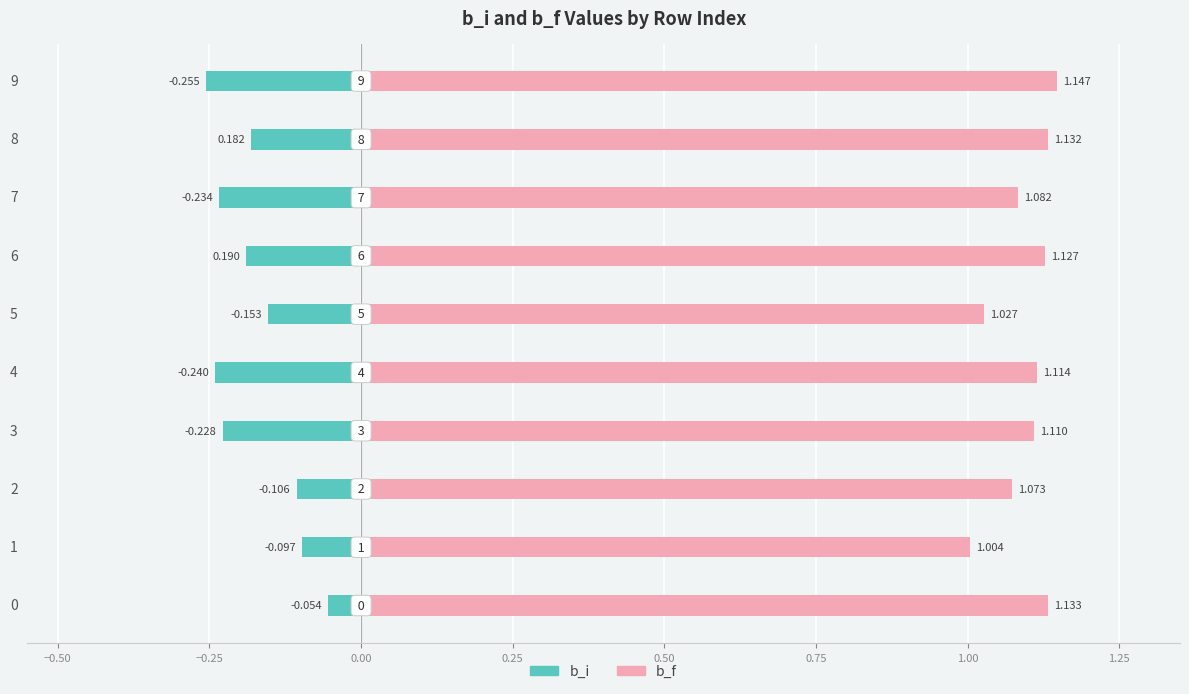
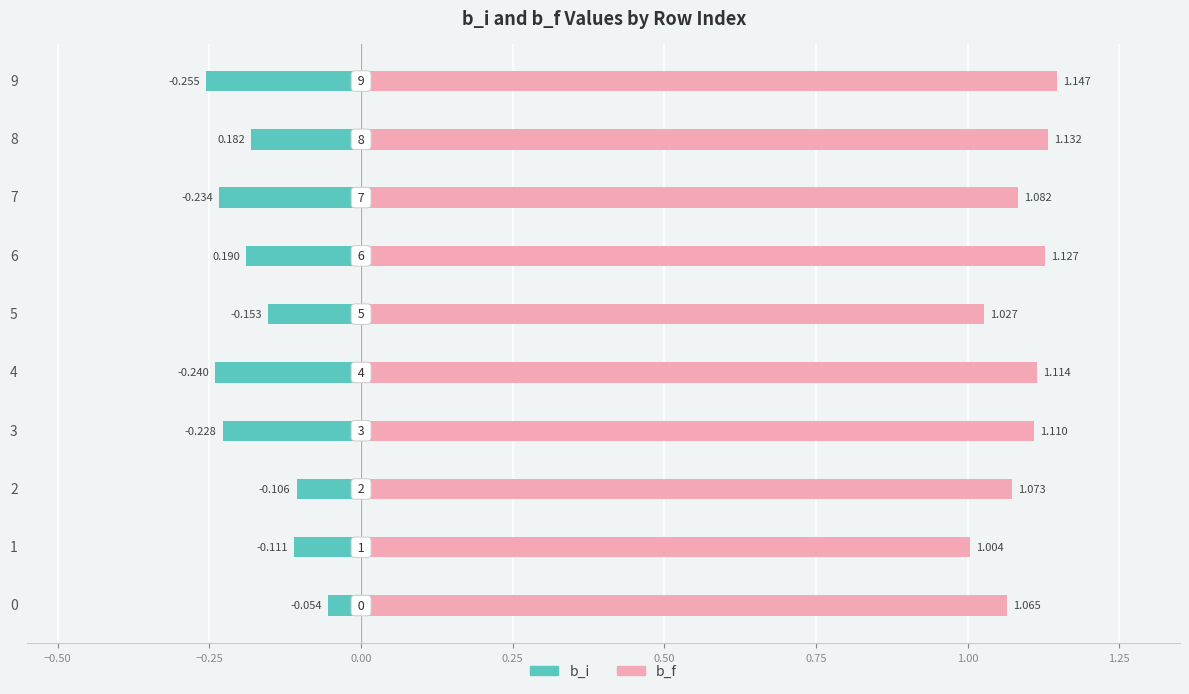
b_i, 1: -0.097 -> -0.111
b_f, 0: 1.133 -> 1.065
